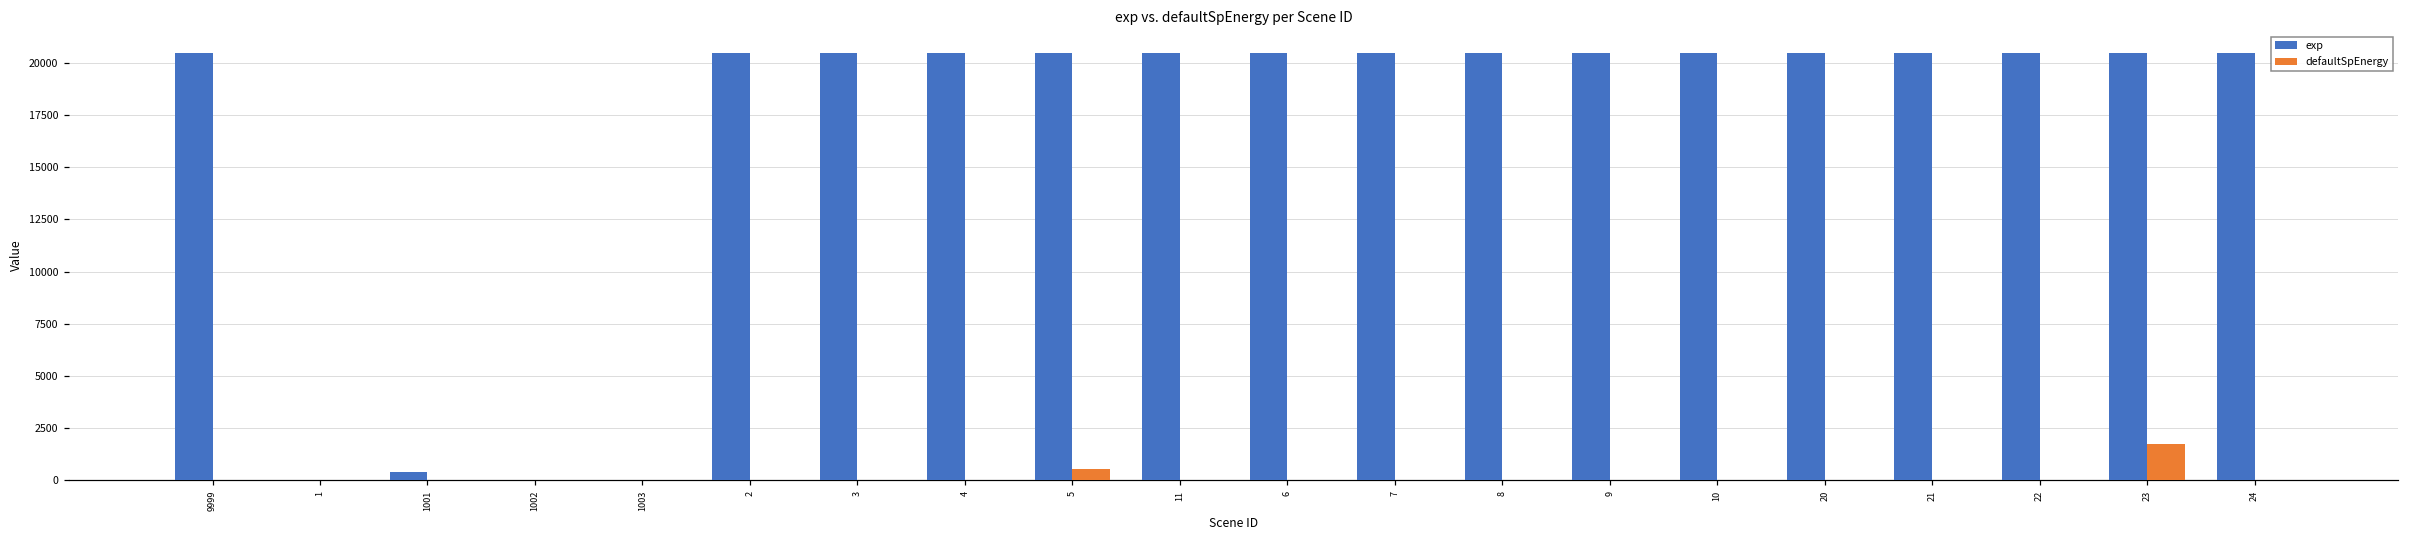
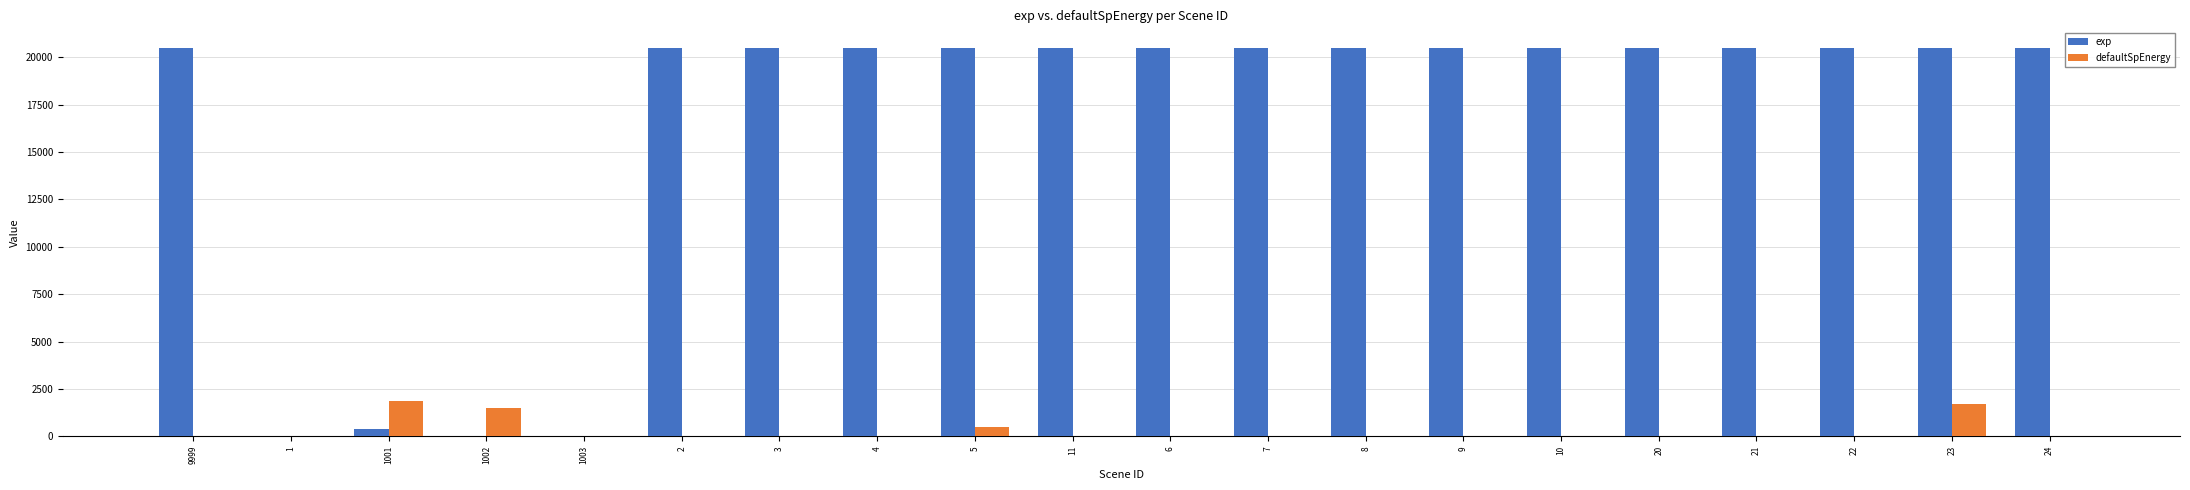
defaultSpEnergy, 1001: 0 -> 1800
defaultSpEnergy, 1002: 0 -> 1500
